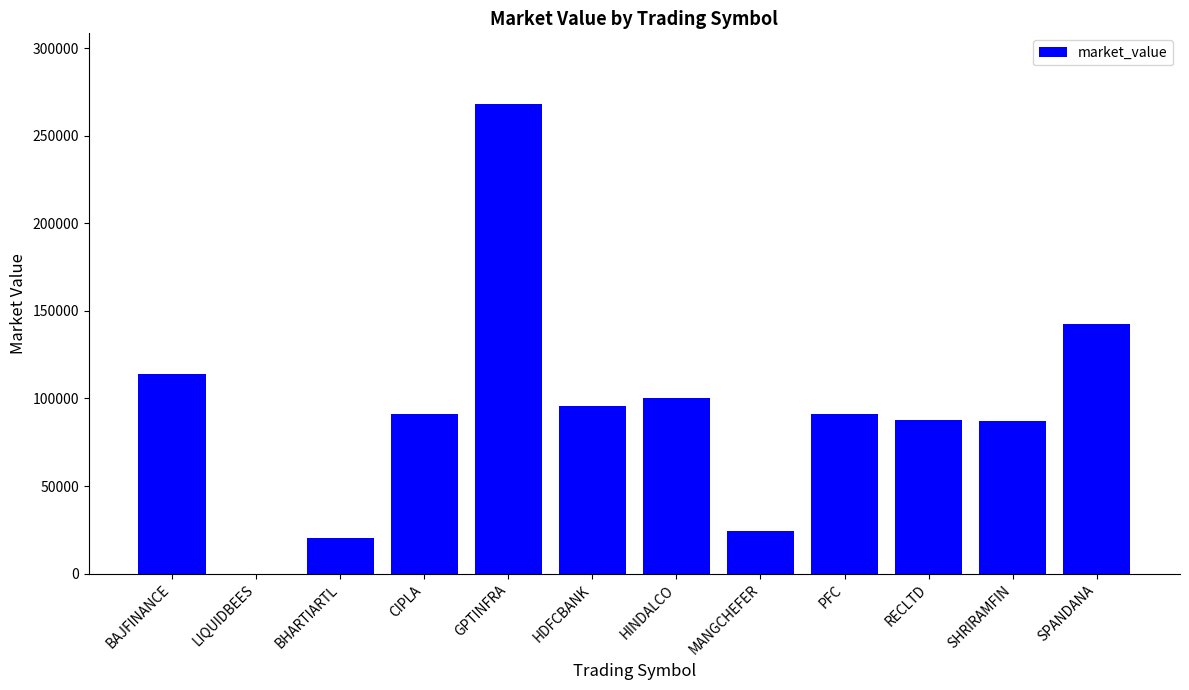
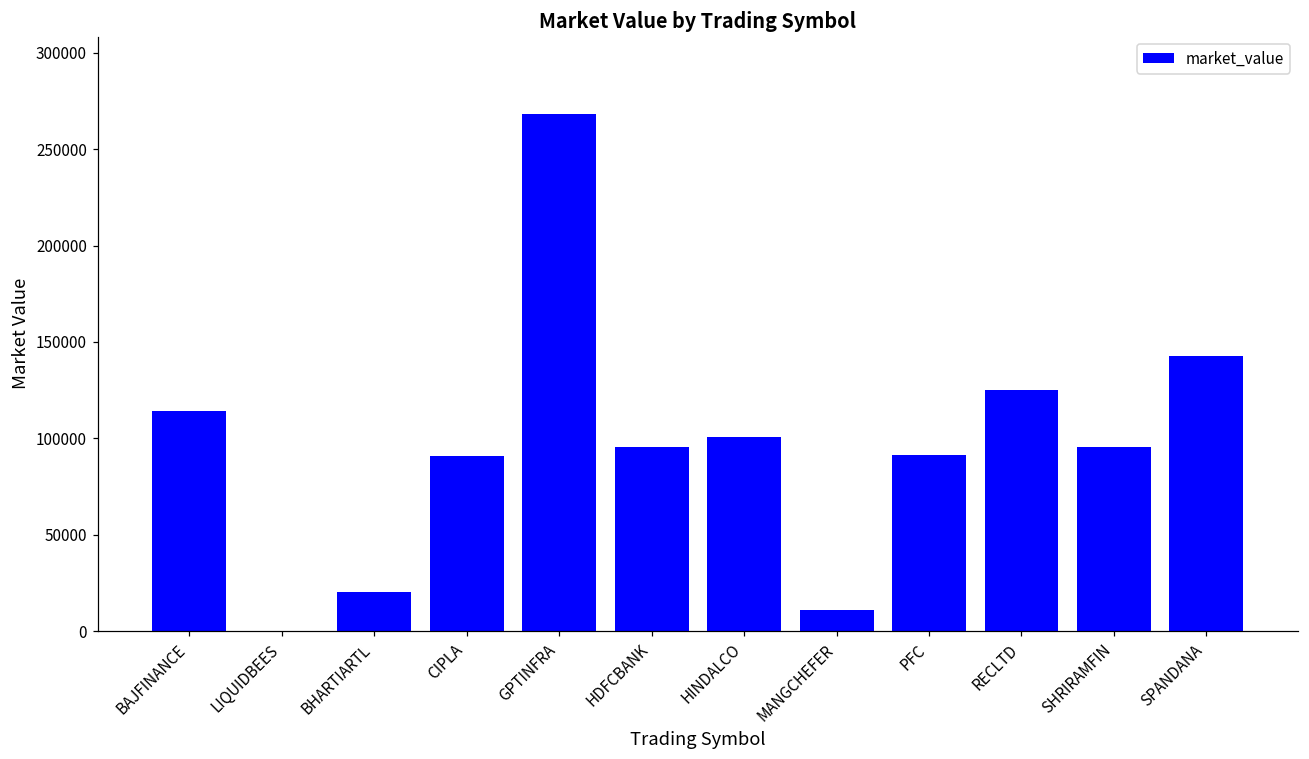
MANGCHEFER: 25000 -> 11000
RECLTD: 88000 -> 125000
SHRIRAMFIN: 87000 -> 95000
